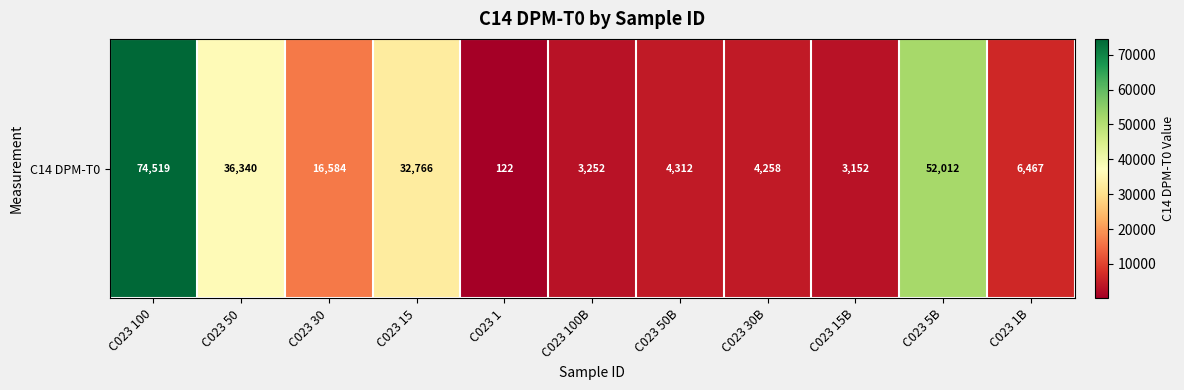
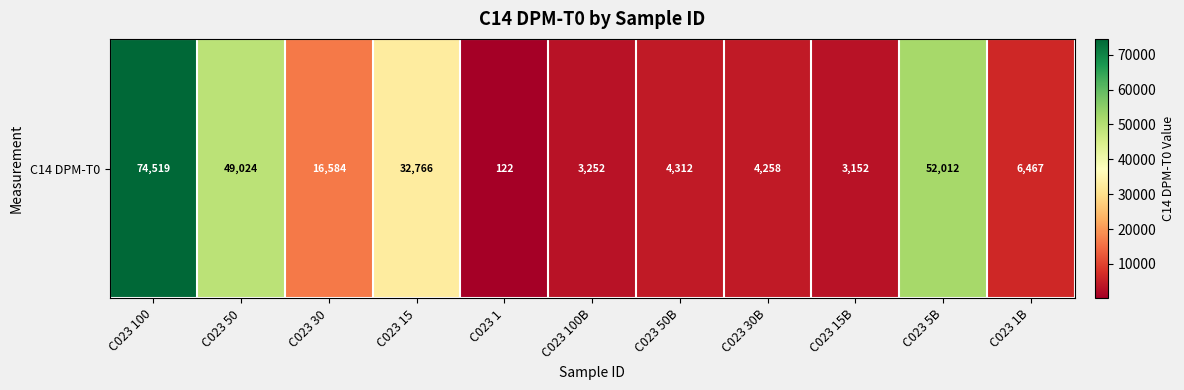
C14 DPM-T0, C023 50: 36,340 -> 49,024
